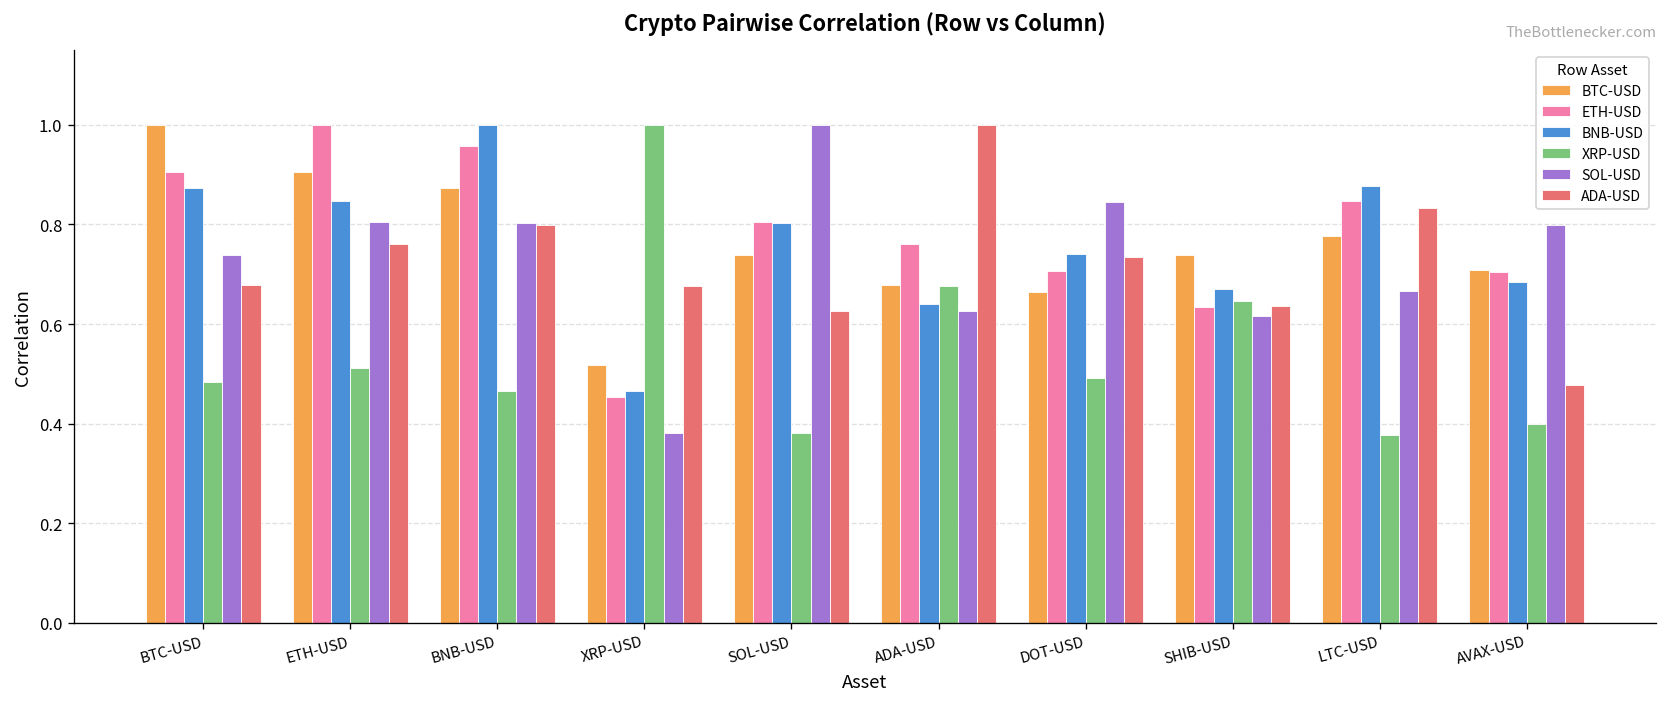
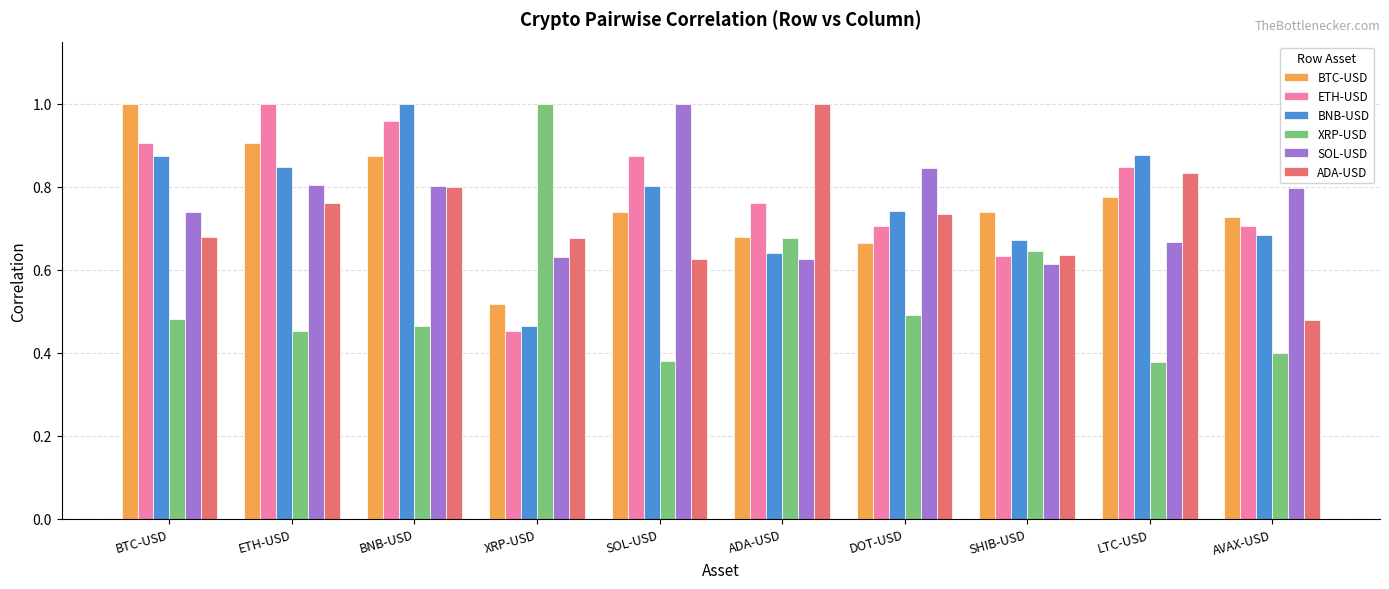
XRP-USD, ETH-USD: 0.51 -> 0.45
SOL-USD, XRP-USD: 0.38 -> 0.63
ETH-USD, SOL-USD: 0.80 -> 0.87
BTC-USD, AVAX-USD: 0.71 -> 0.73
